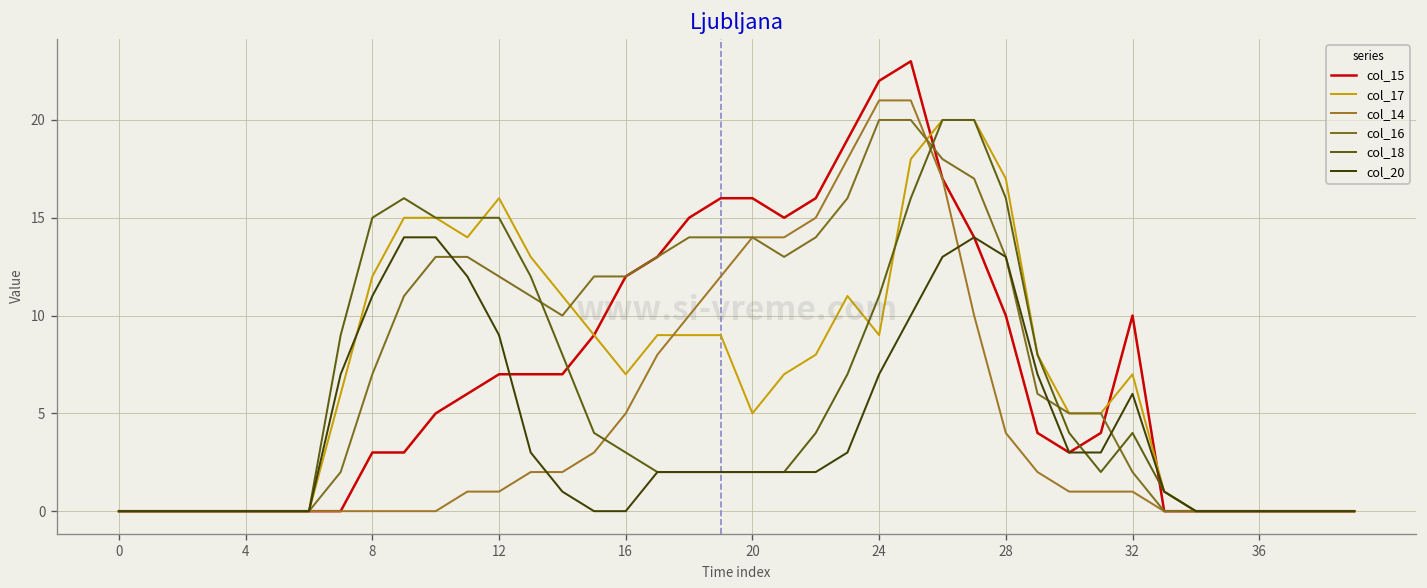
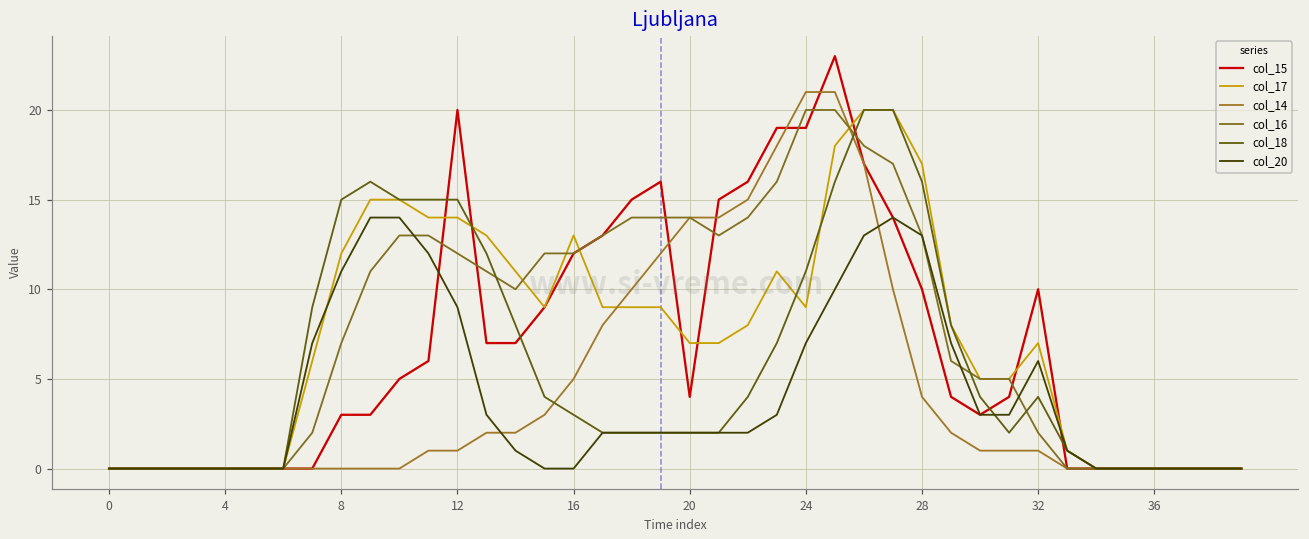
col_15, 12: 7 -> 20
col_17, 12: 16 -> 14
col_17, 16: 7 -> 13
col_15, 20: 16 -> 4
col_17, 20: 5 -> 7
col_15, 24: 22 -> 19
